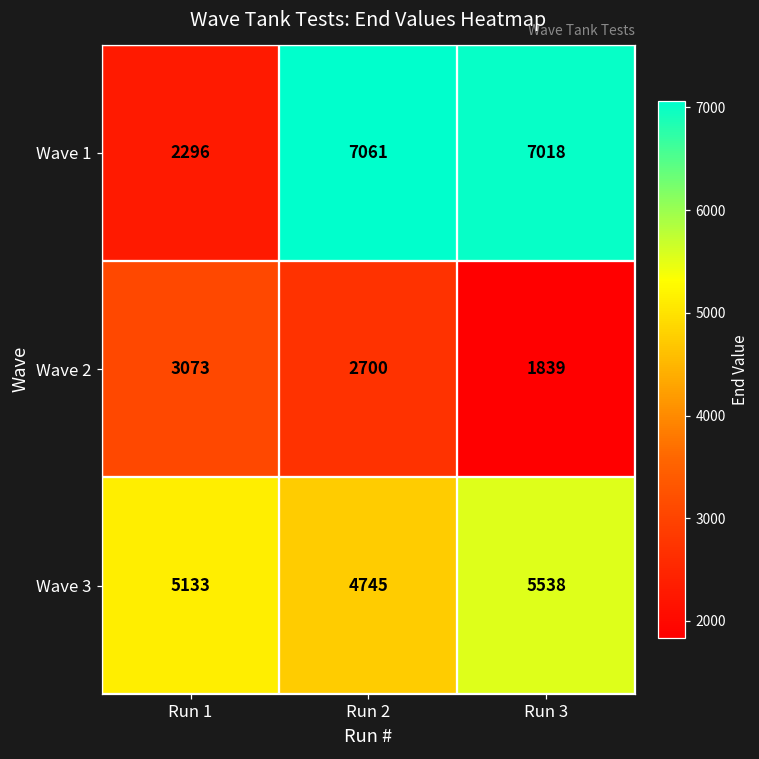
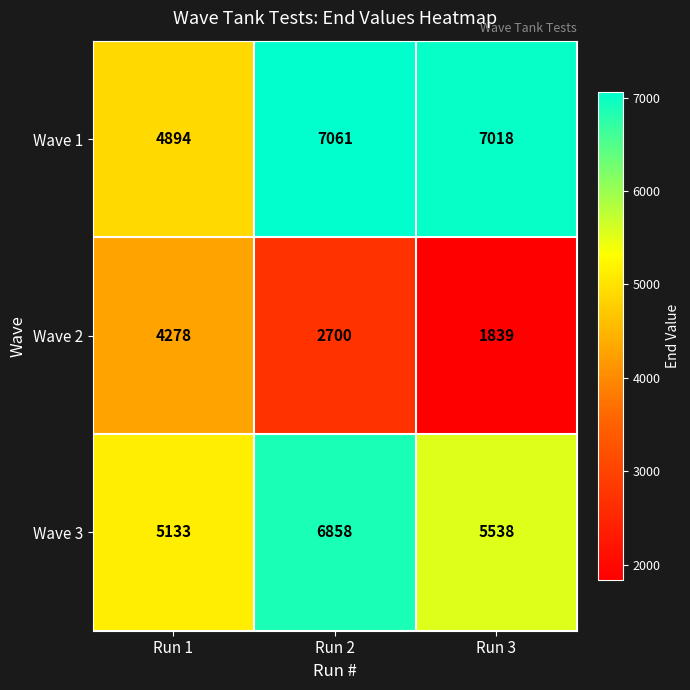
Wave 1, Run 1: 2296 -> 4894
Wave 2, Run 1: 3073 -> 4278
Wave 3, Run 2: 4745 -> 6858
